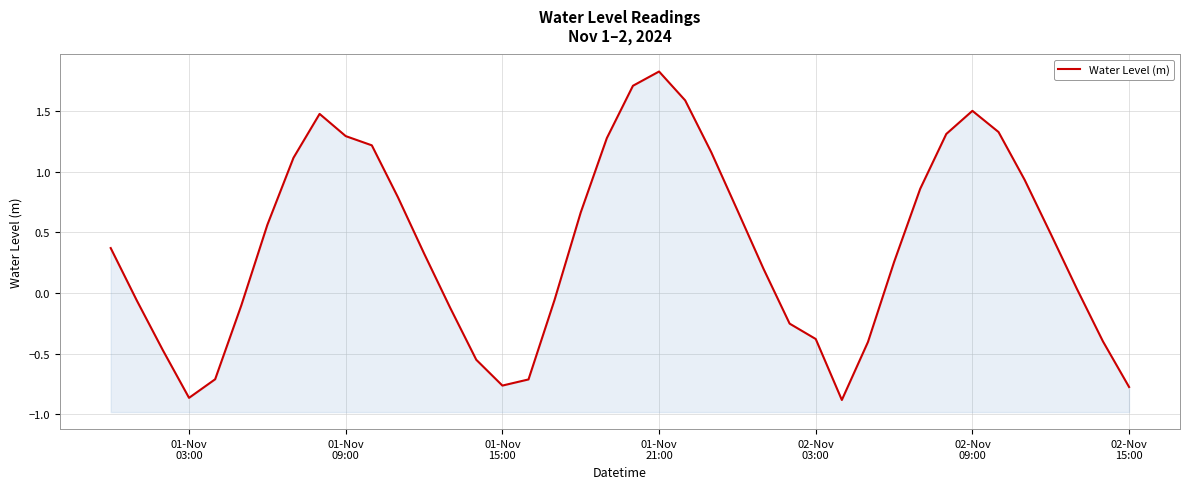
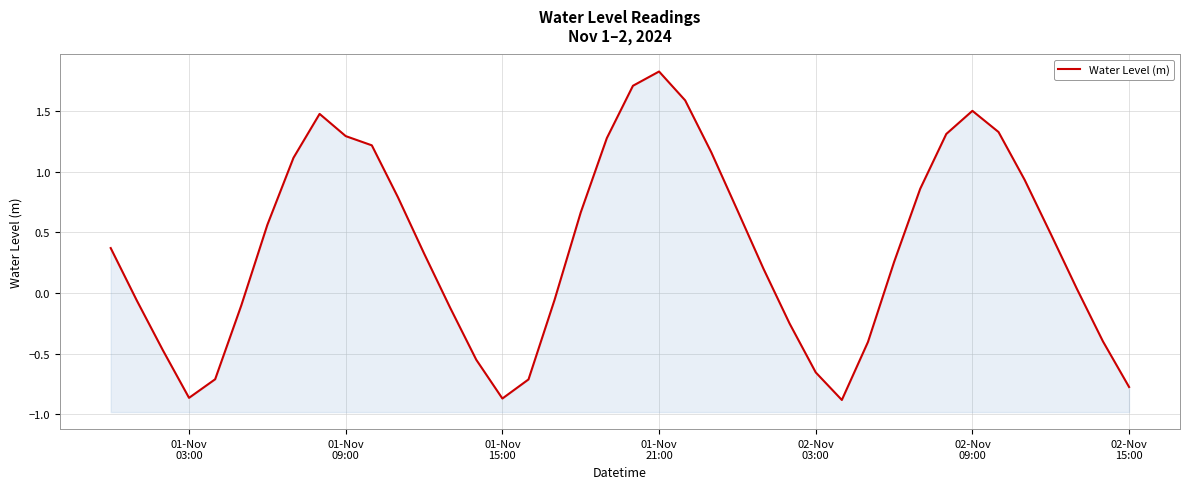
01-Nov 15:00: -0.76 -> -0.87
02-Nov 03:00: -0.38 -> -0.66
